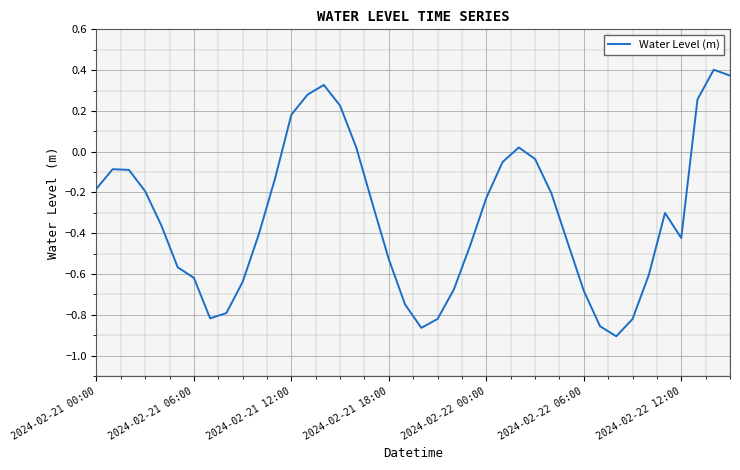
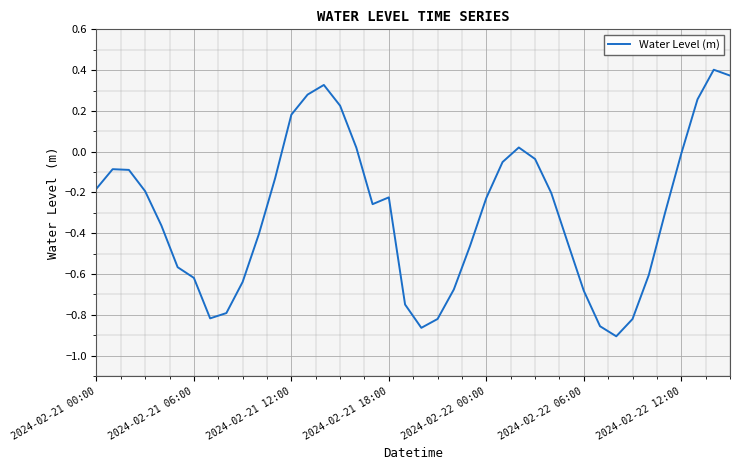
2024-02-21 18:00: -0.53 -> -0.22
2024-02-22 12:00: -0.42 -> -0.01
